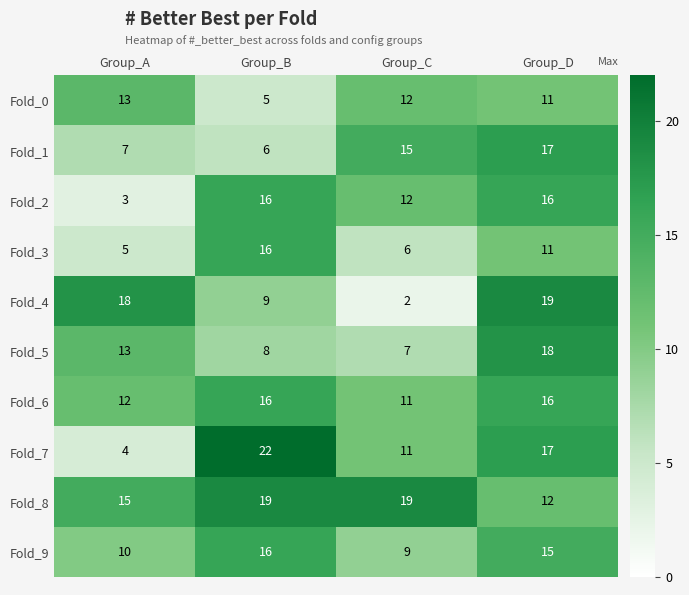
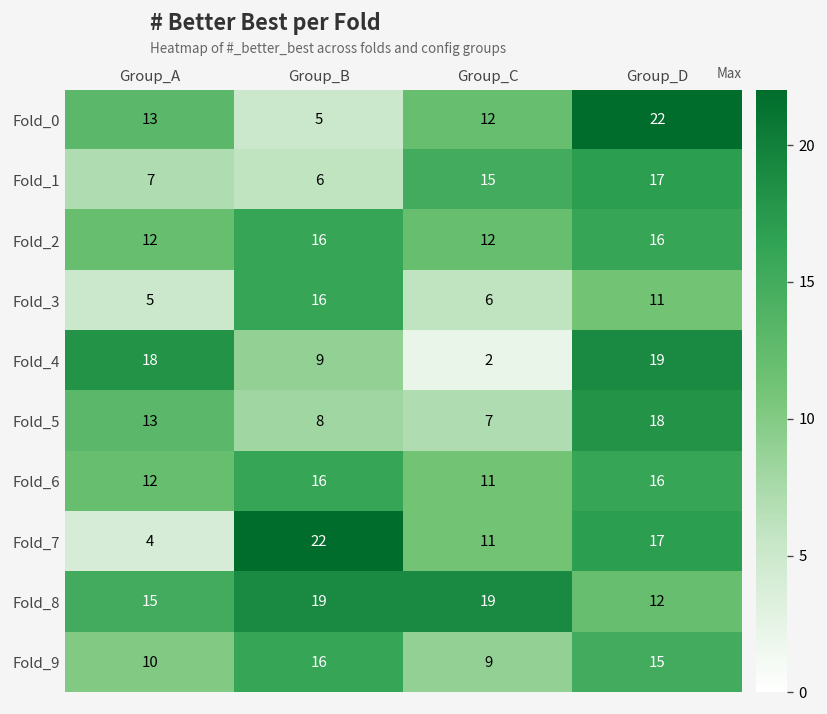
Fold_0, Group_D: 11 -> 22
Fold_2, Group_A: 3 -> 12
